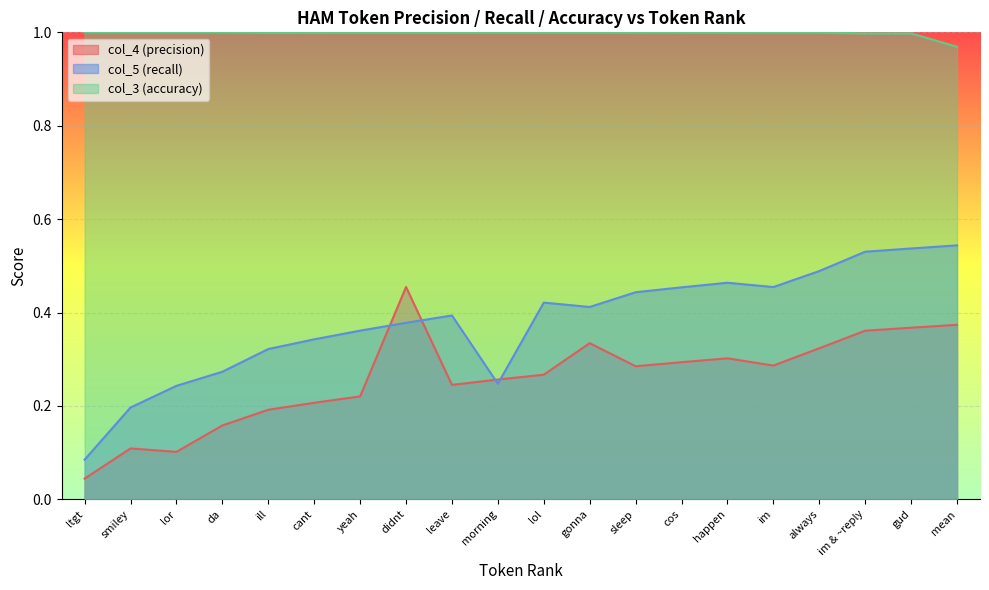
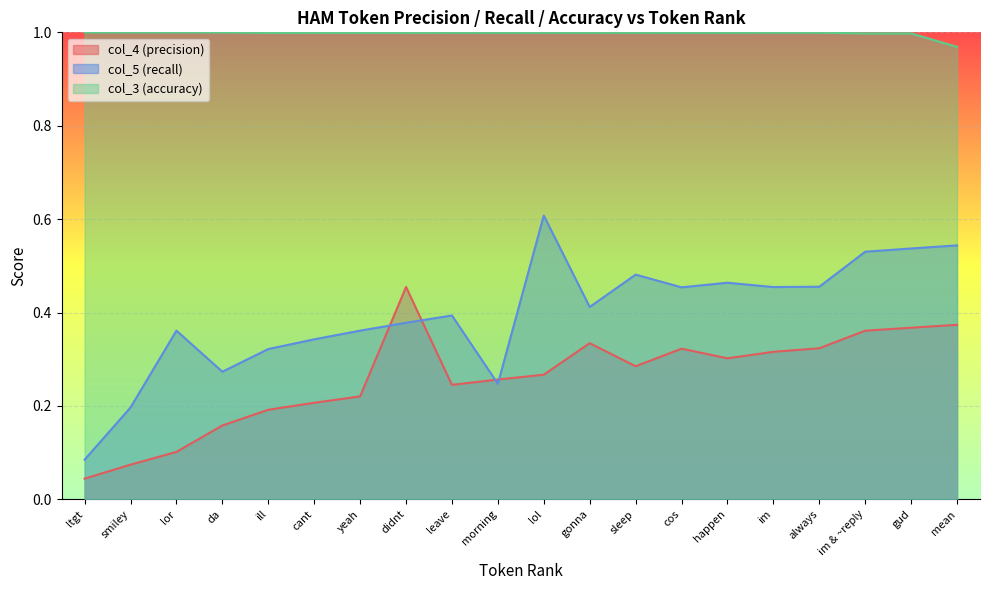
col_4 (precision), smiley: 0.11 -> 0.07
col_5 (recall), lor: 0.24 -> 0.36
col_5 (recall), lol: 0.42 -> 0.61
col_5 (recall), sleep: 0.44 -> 0.48
col_4 (precision), cos: 0.29 -> 0.32
col_4 (precision), im: 0.29 -> 0.32
col_5 (recall), always: 0.49 -> 0.46
